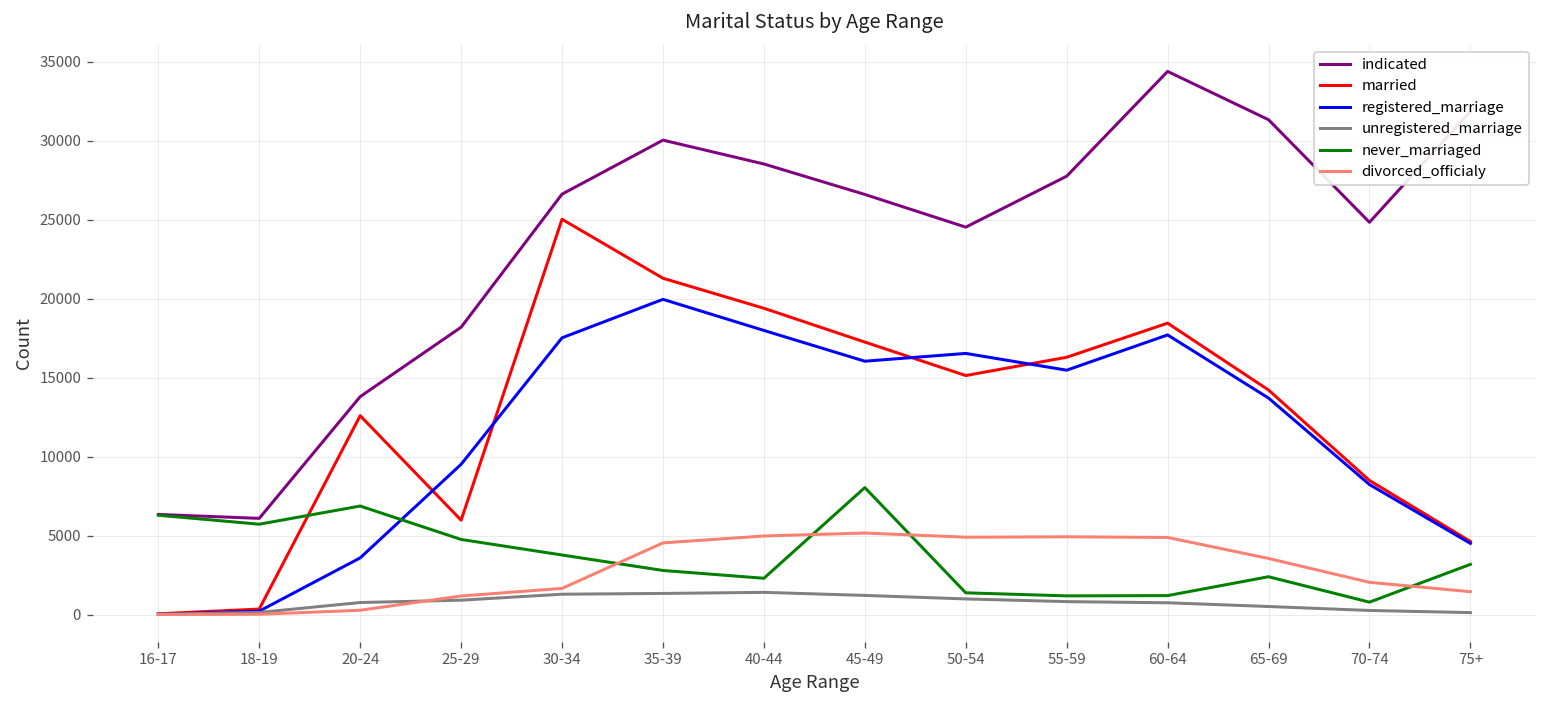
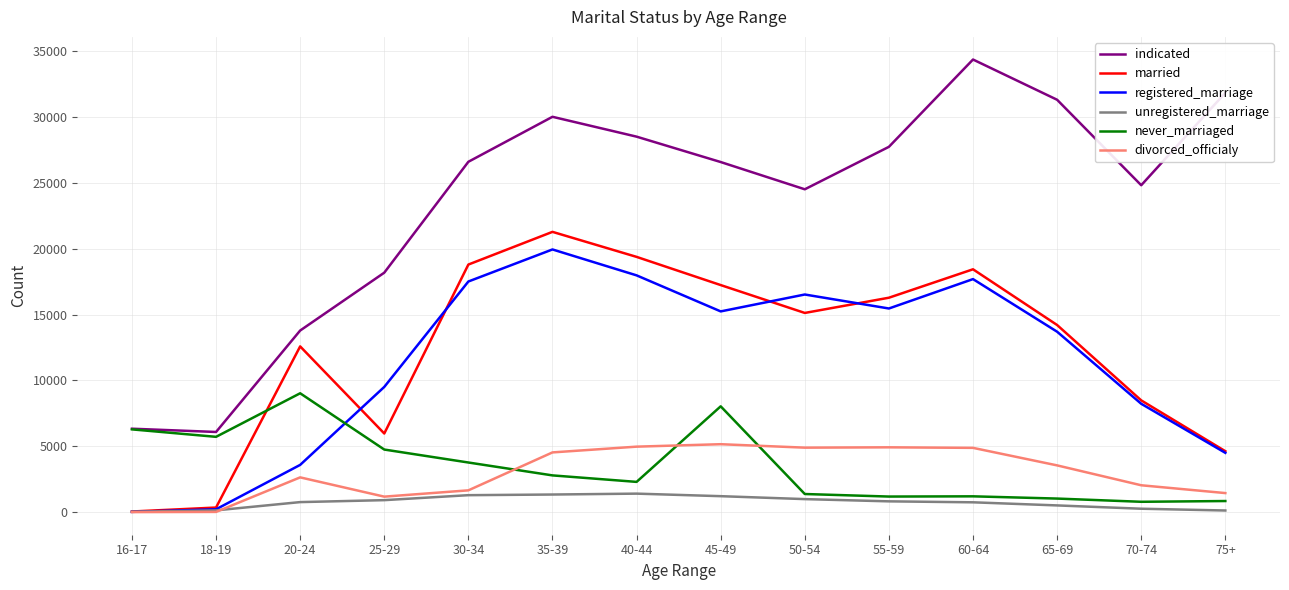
never_marriaged, 20-24: 6900 -> 9000
divorced_officialy, 20-24: 300 -> 2600
married, 30-34: 25000 -> 18800
registered_marriage, 45-49: 16000 -> 15200
never_marriaged, 65-69: 2400 -> 1000
never_marriaged, 75+: 3200 -> 800
